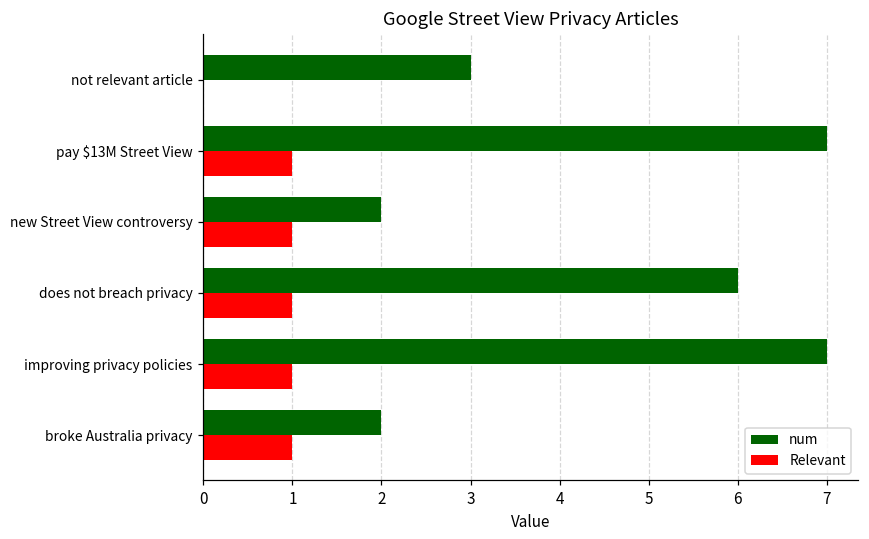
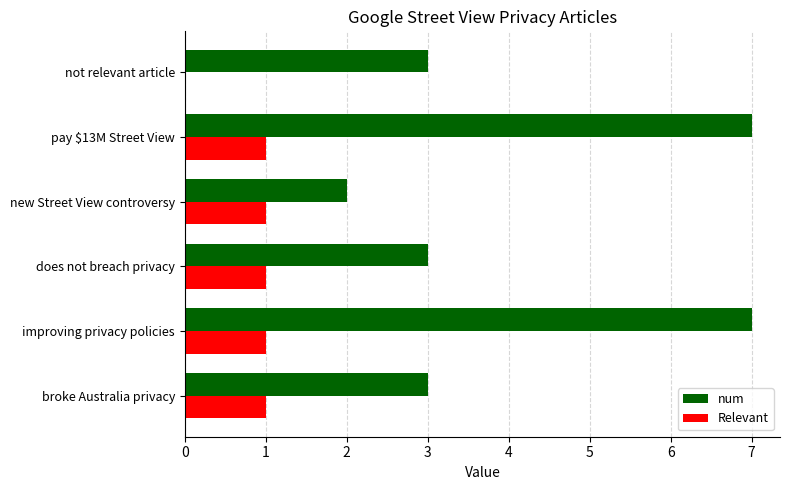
num, does not breach privacy: 6 -> 3
num, broke Australia privacy: 2 -> 3
